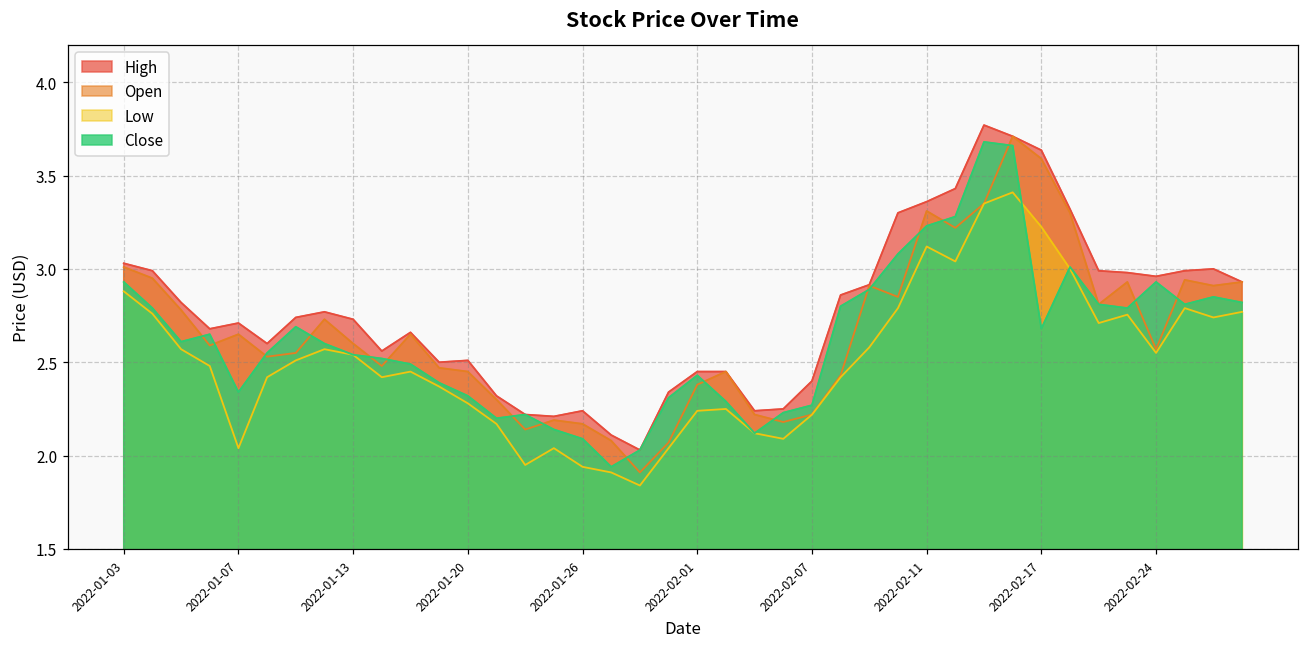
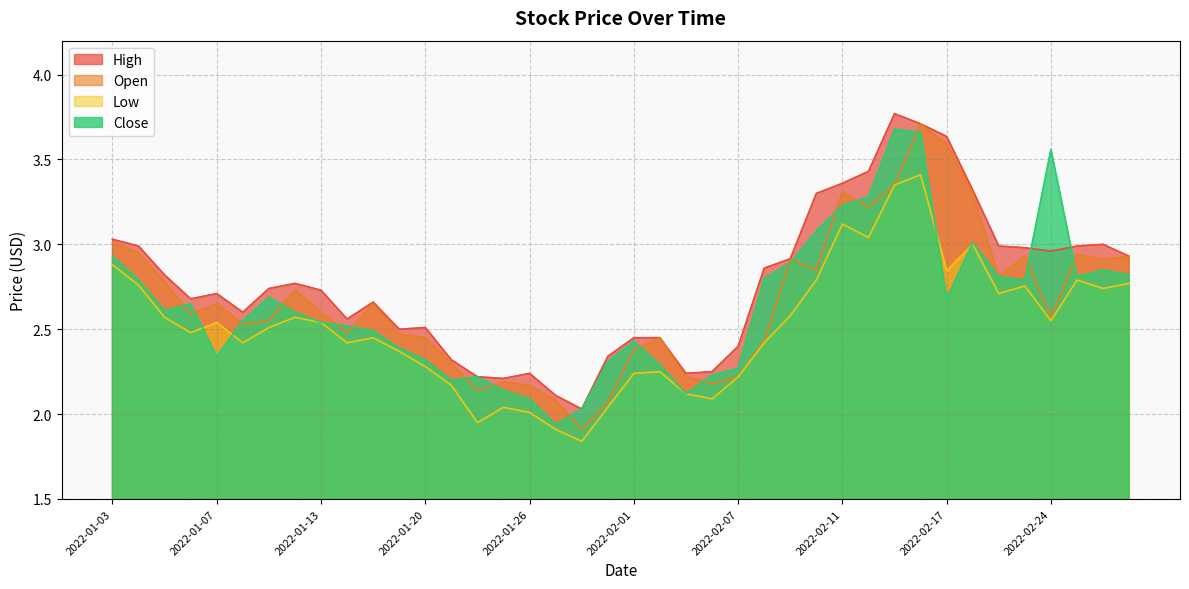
Low, 2022-01-07: 2.04 -> 2.54
Low, 2022-01-26: 1.94 -> 2.01
Low, 2022-02-17: 3.23 -> 2.85
Close, 2022-02-24: 2.93 -> 3.56
